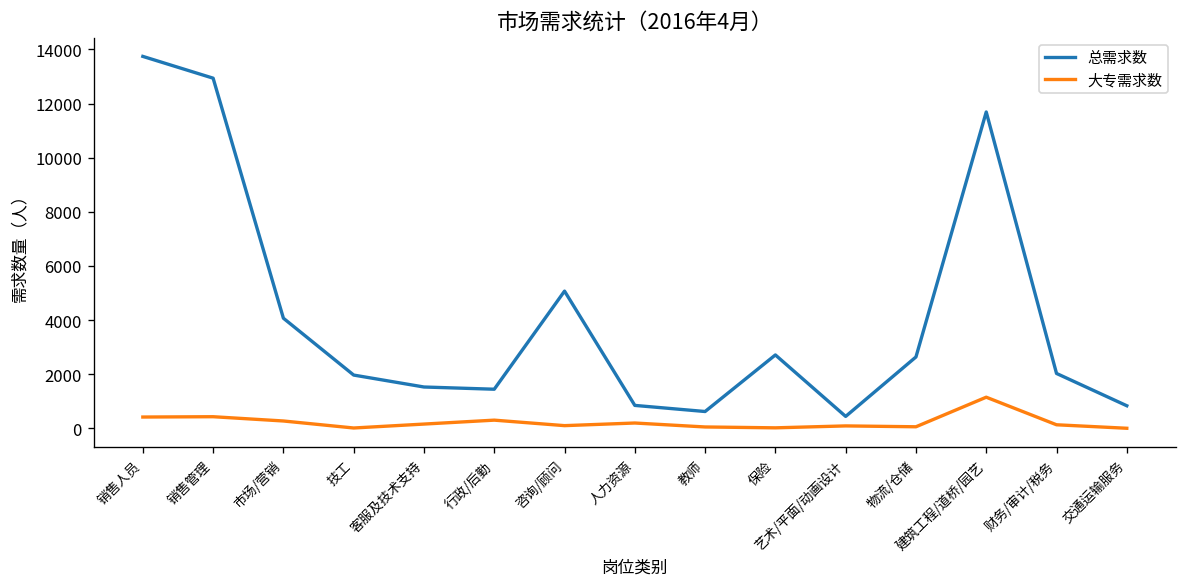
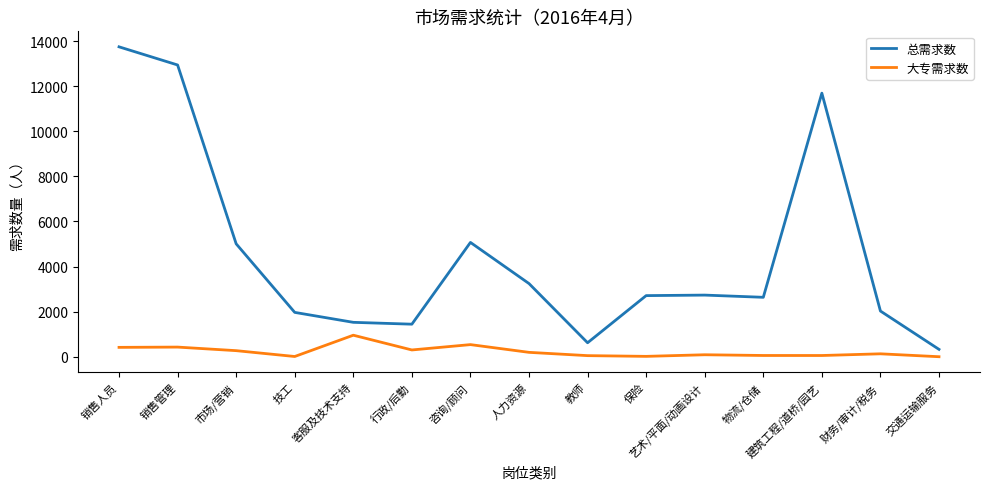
总需求数, 市场/营销: 4100 -> 5000
大专需求数, 客服及技术支持: 200 -> 1000
大专需求数, 咨询/顾问: 100 -> 500
总需求数, 人力资源: 800 -> 3200
总需求数, 艺术/平面/动画设计: 400 -> 2700
大专需求数, 建筑工程/道桥/园艺: 1100 -> 100
总需求数, 交通运输服务: 800 -> 300
